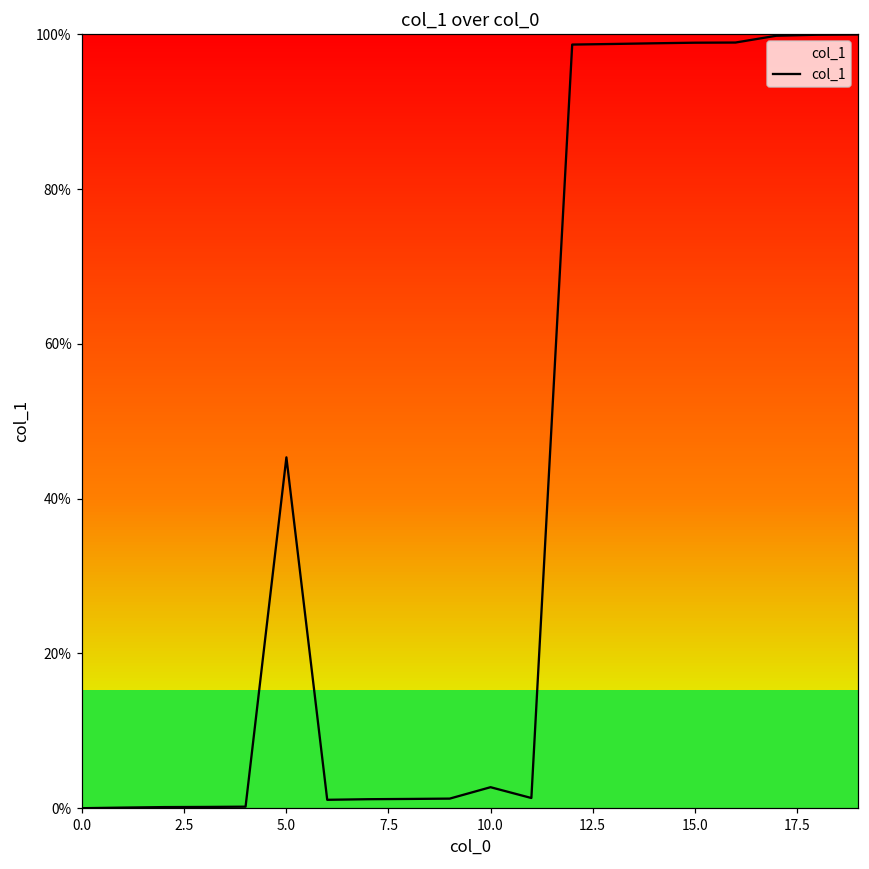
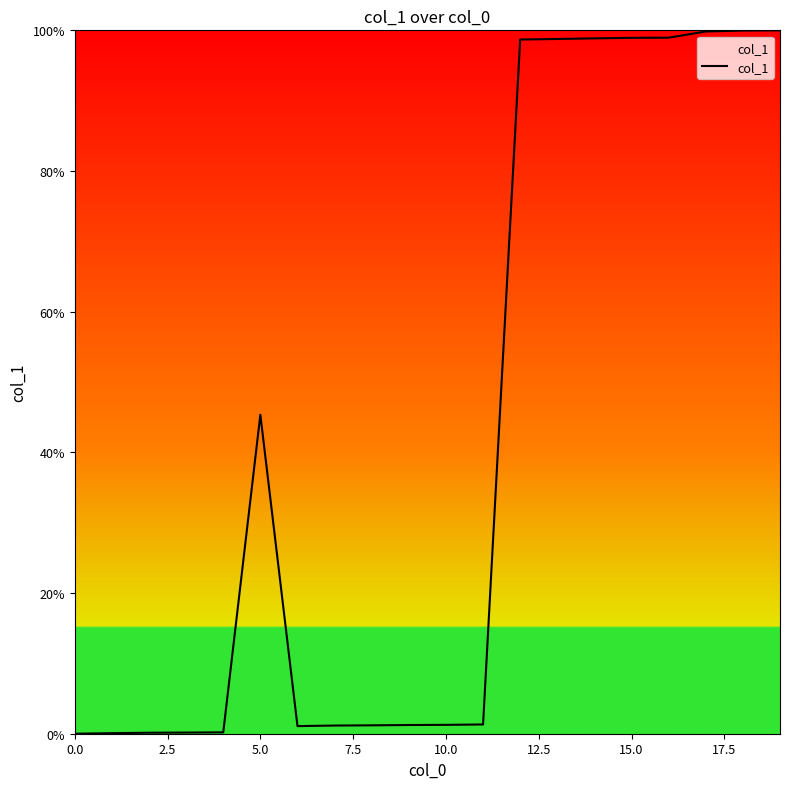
10.0: 3% -> 1%
